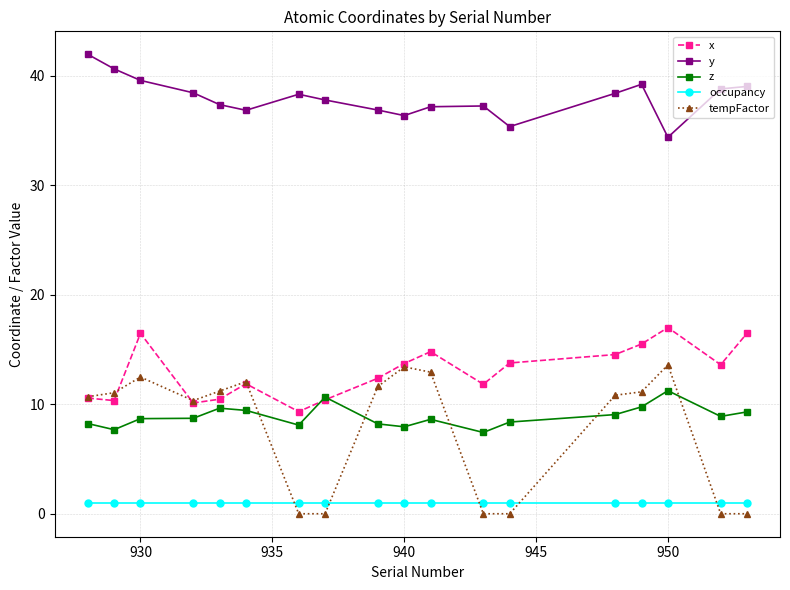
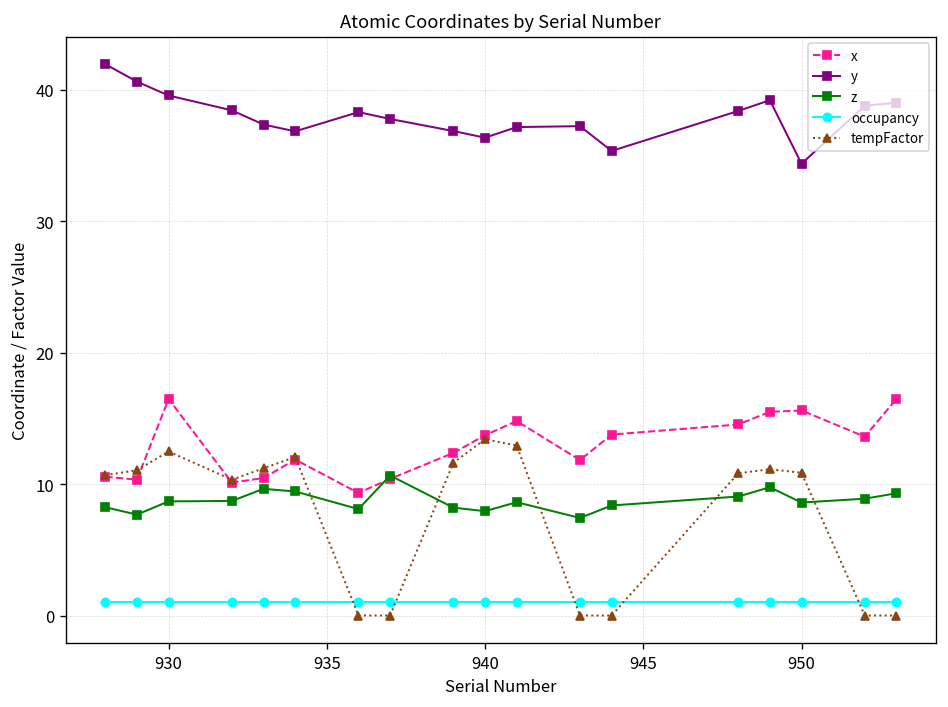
x, 950: 17.0 -> 15.6
z, 950: 11.2 -> 8.6
tempFactor, 950: 13.6 -> 10.9
